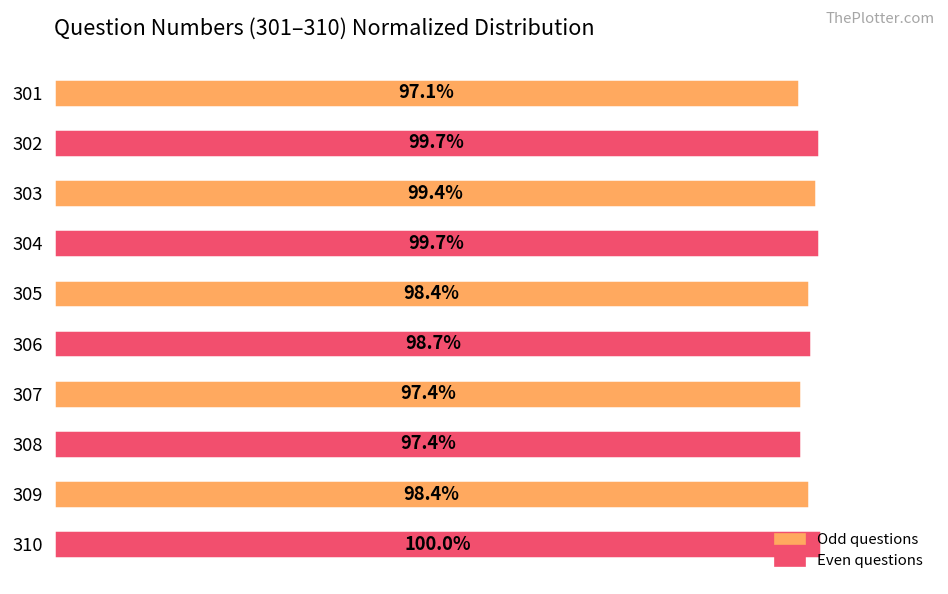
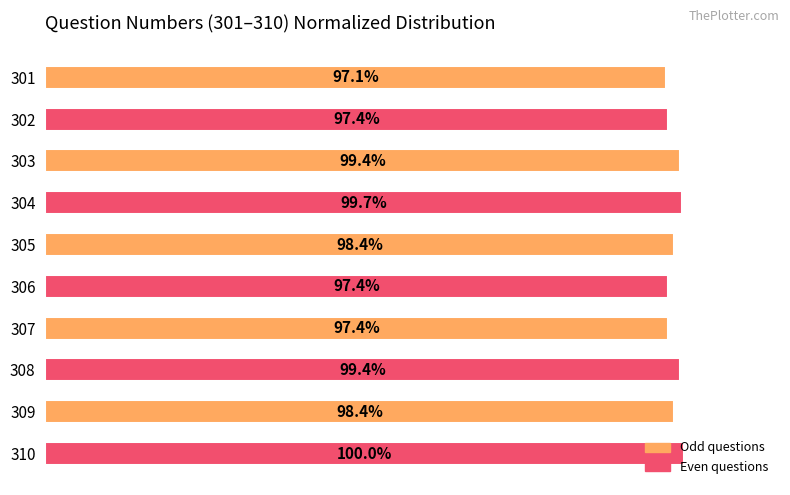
302: 99.7% -> 97.4%
306: 98.7% -> 97.4%
308: 97.4% -> 99.4%
